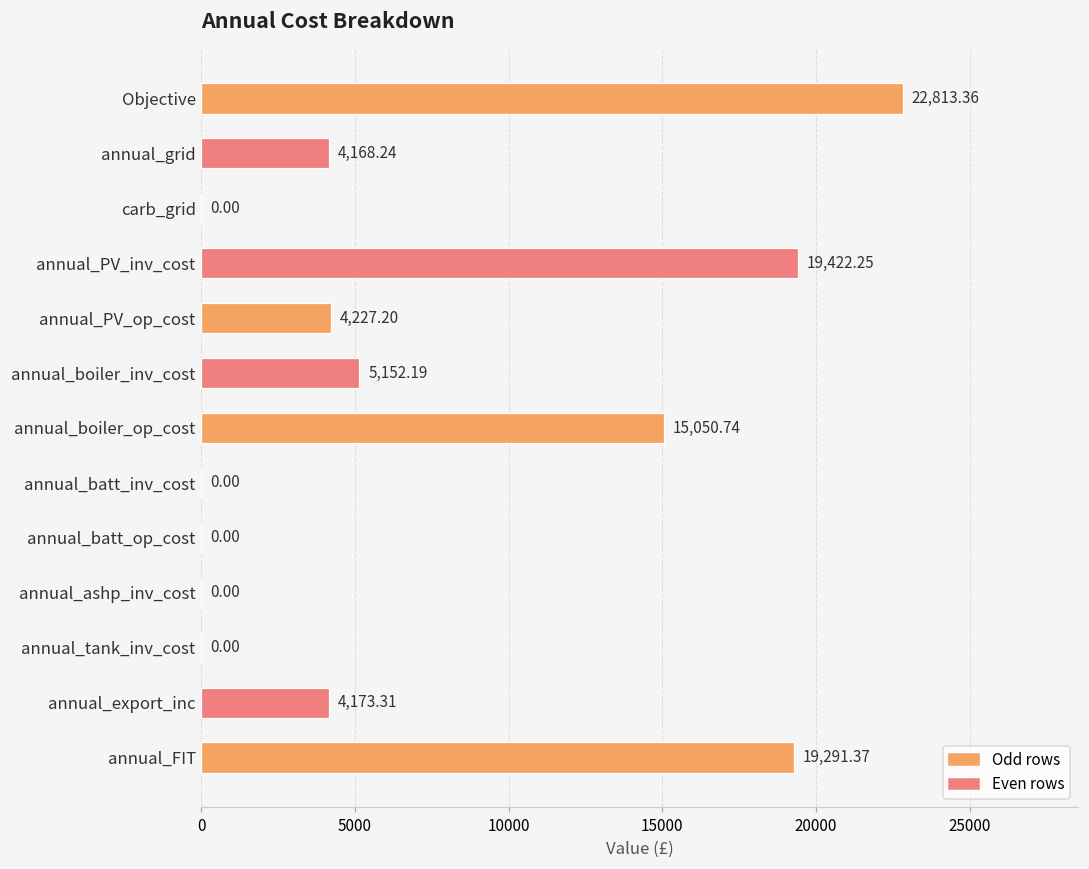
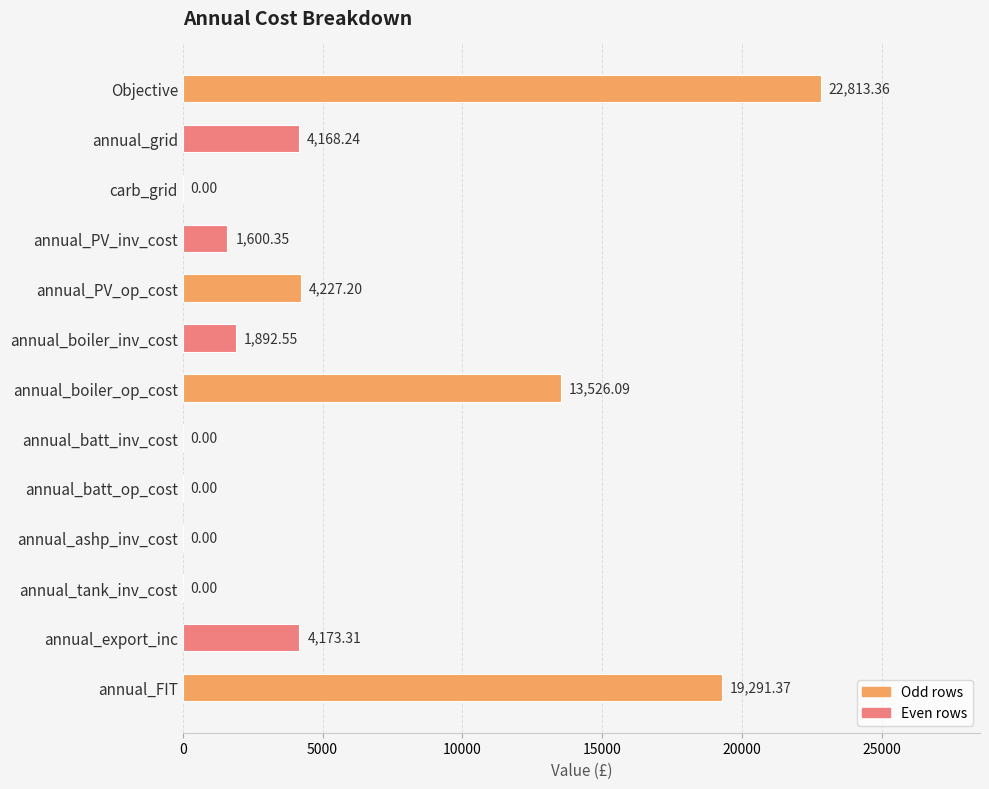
annual_PV_inv_cost: 19,422.25 -> 1,600.35
annual_boiler_inv_cost: 5,152.19 -> 1,892.55
annual_boiler_op_cost: 15,050.74 -> 13,526.09
